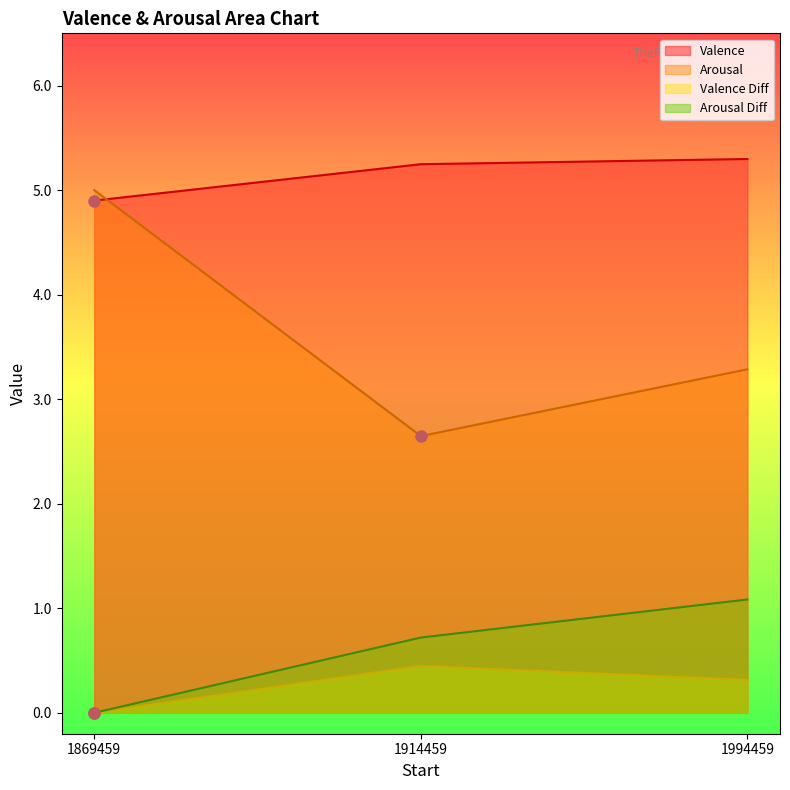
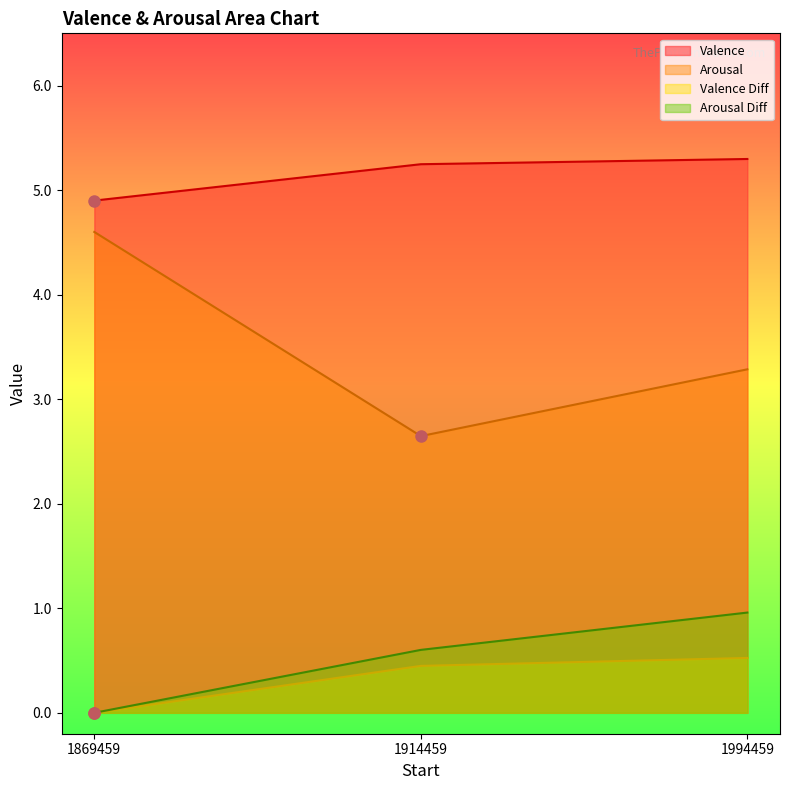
Arousal, 1869459: 5.0 -> 4.6
Arousal Diff, 1914459: 0.72 -> 0.60
Valence Diff, 1994459: 0.32 -> 0.53
Arousal Diff, 1994459: 1.08 -> 0.96
